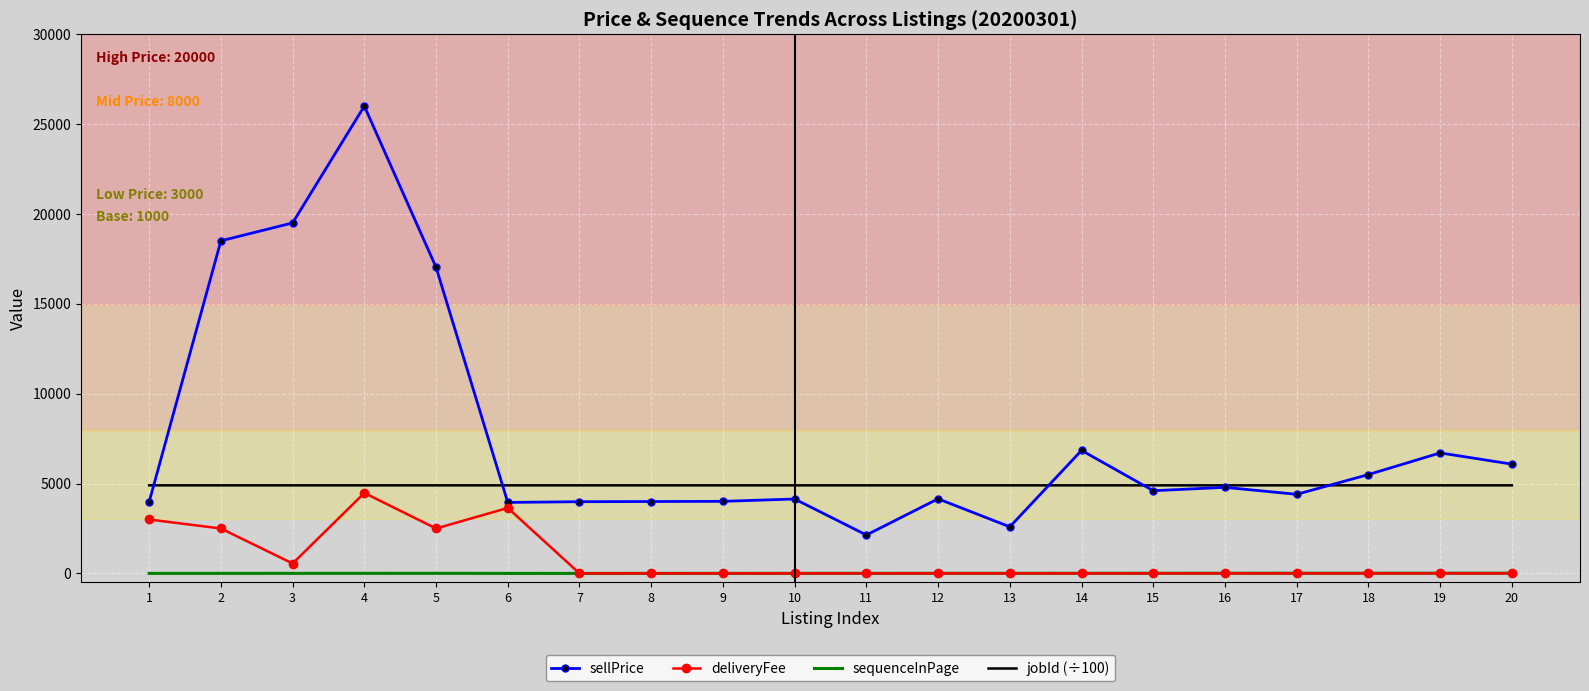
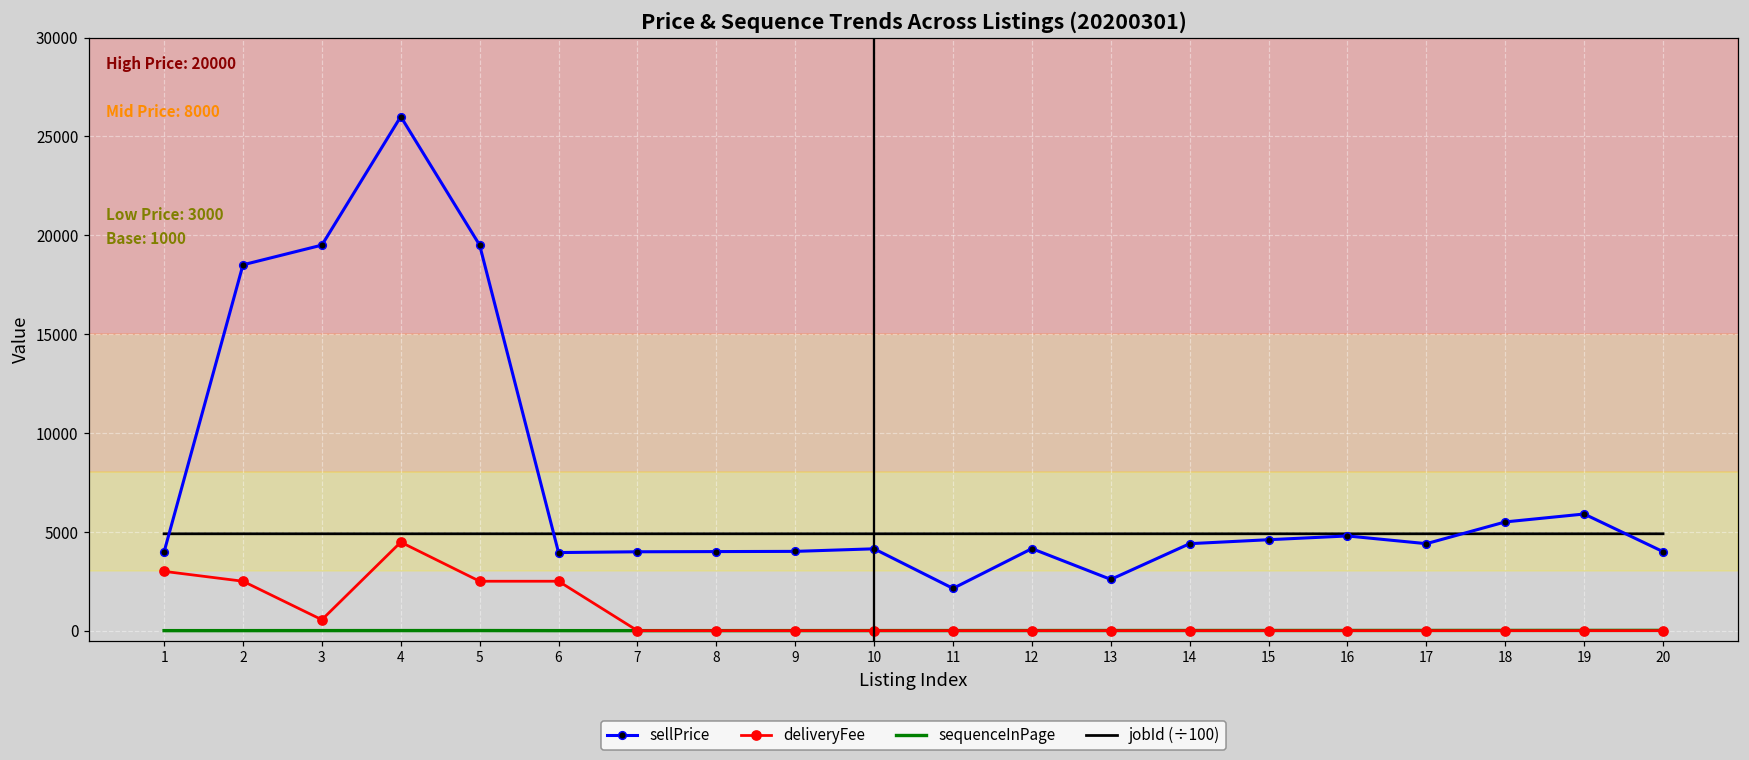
sellPrice, 5: 17000 -> 19500
deliveryFee, 6: 3600 -> 2500
sellPrice, 14: 6800 -> 4400
sellPrice, 19: 6700 -> 5900
sellPrice, 20: 6100 -> 4000
